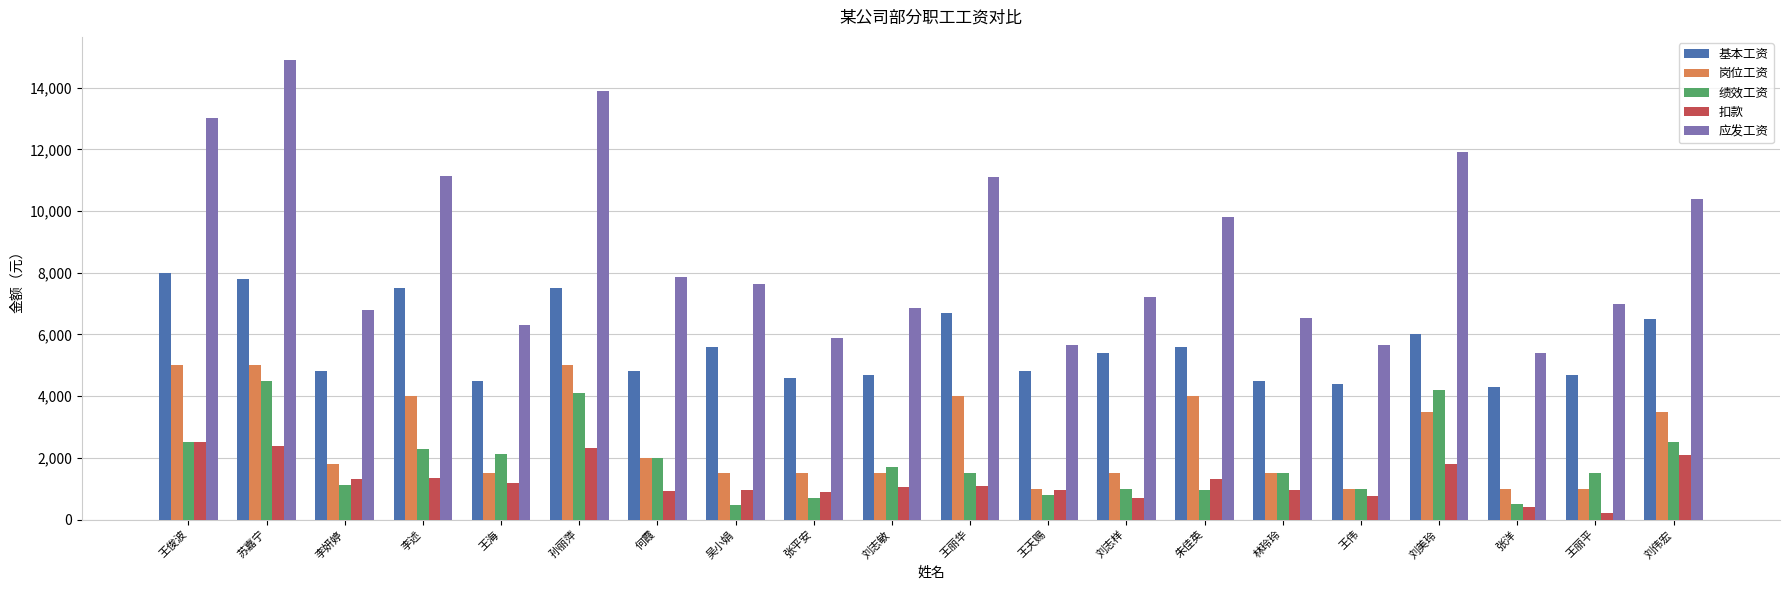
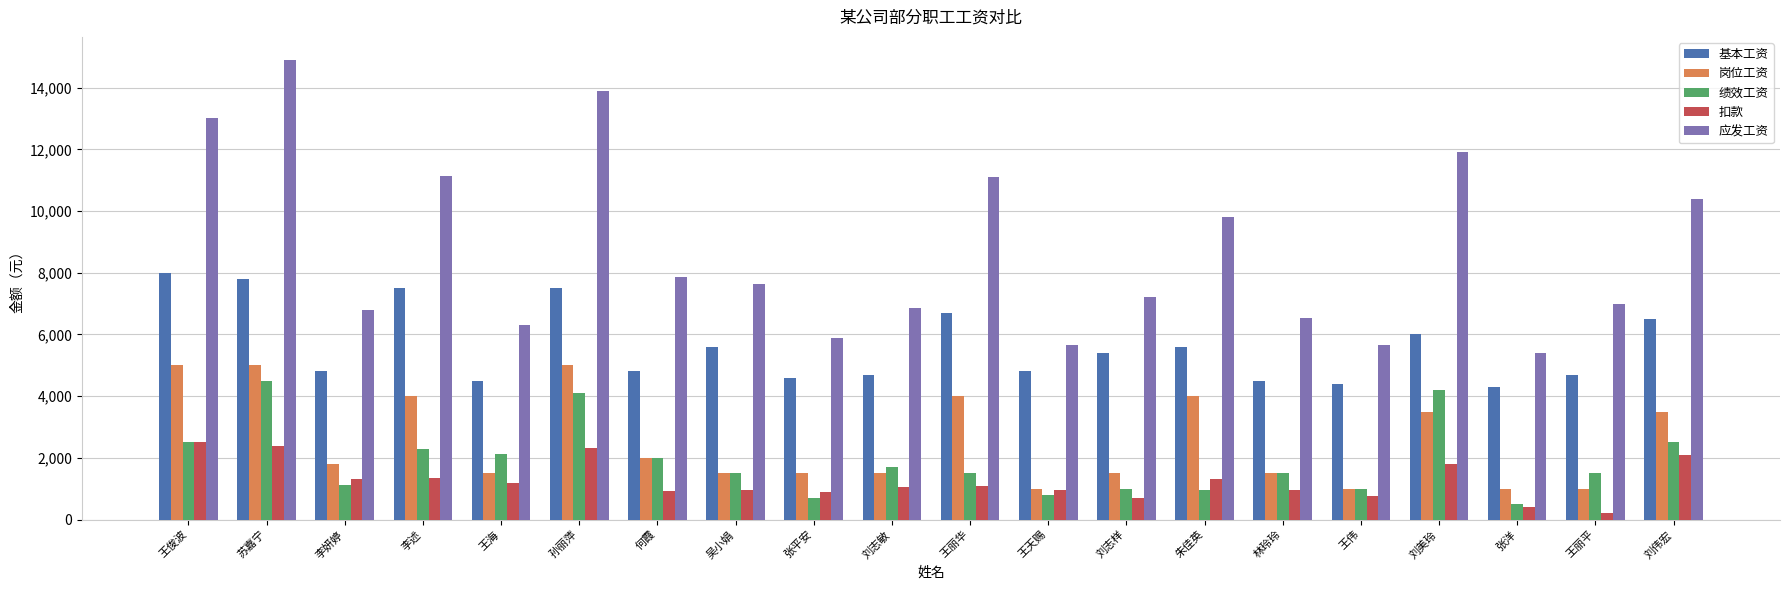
绩效工资, 吴小娟: 500 -> 1,500
